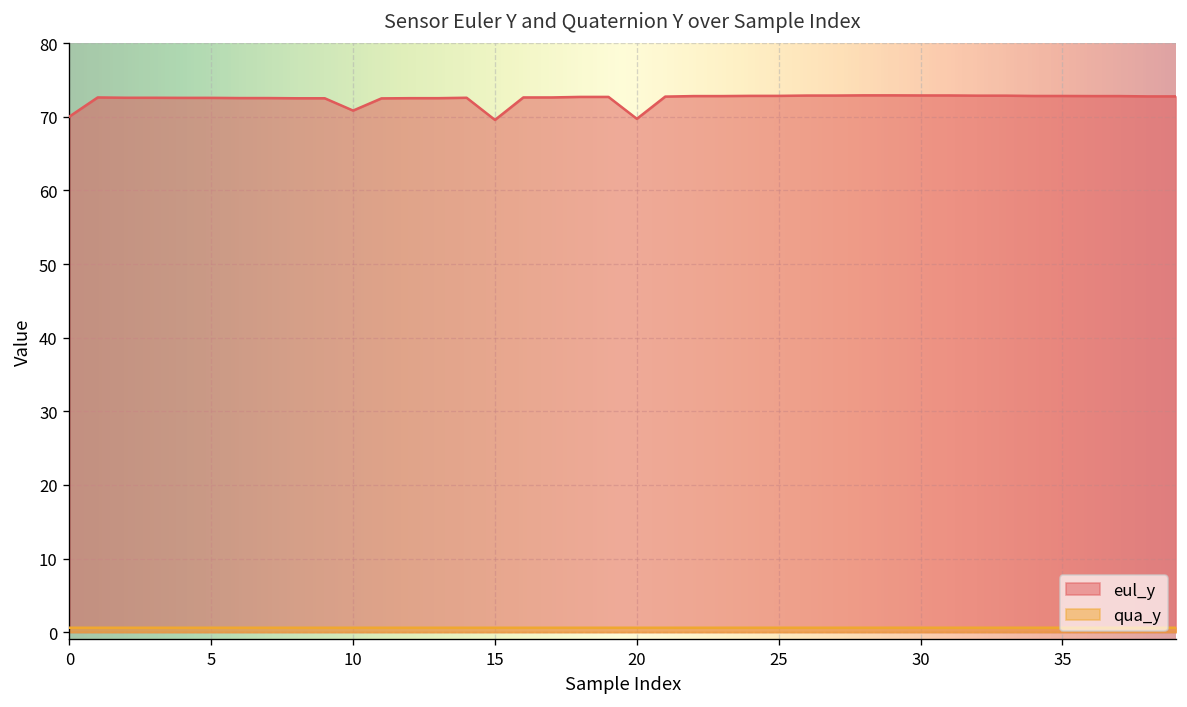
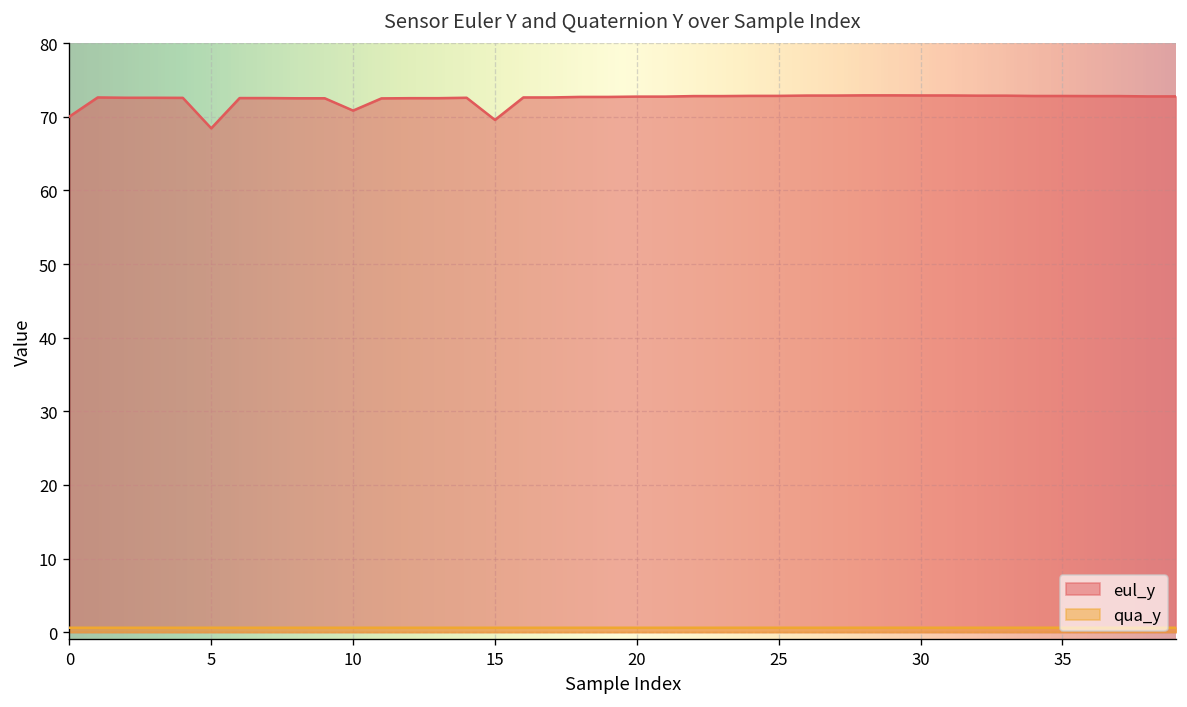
eul_y, 5: 73 -> 68
eul_y, 20: 70 -> 73
